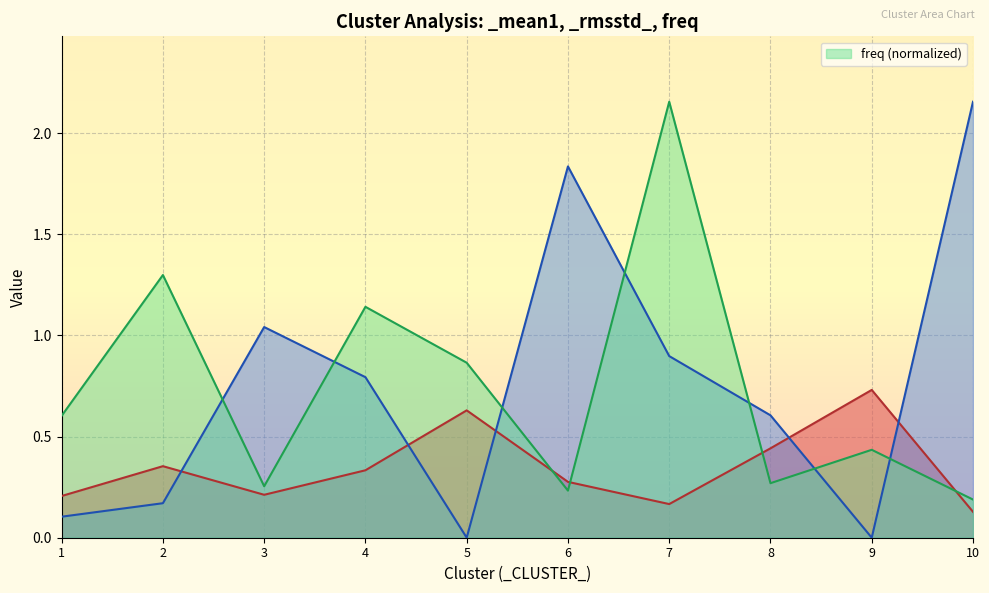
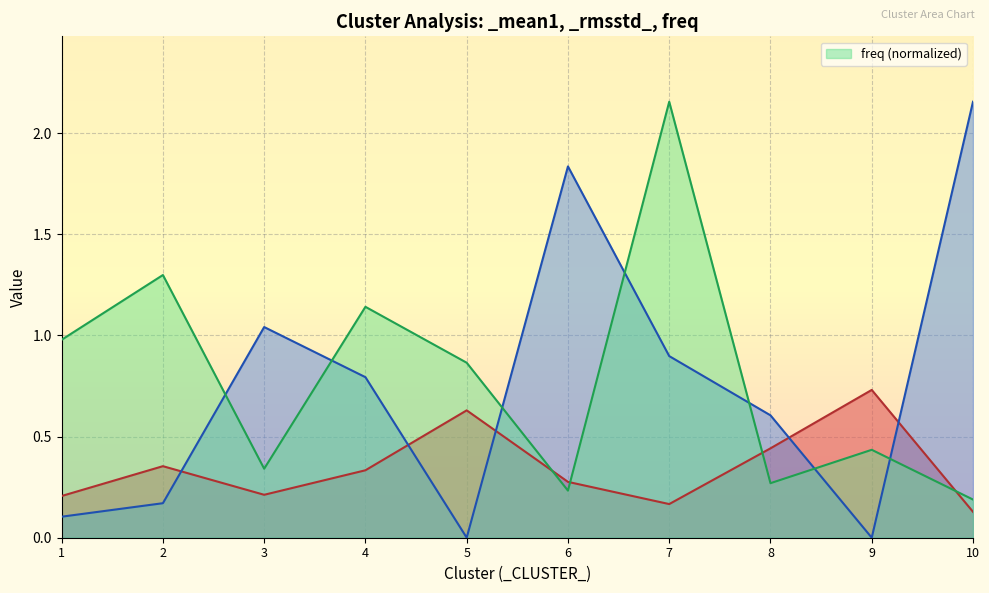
freq (normalized), 1: 0.60 -> 0.98
freq (normalized), 3: 0.25 -> 0.34
